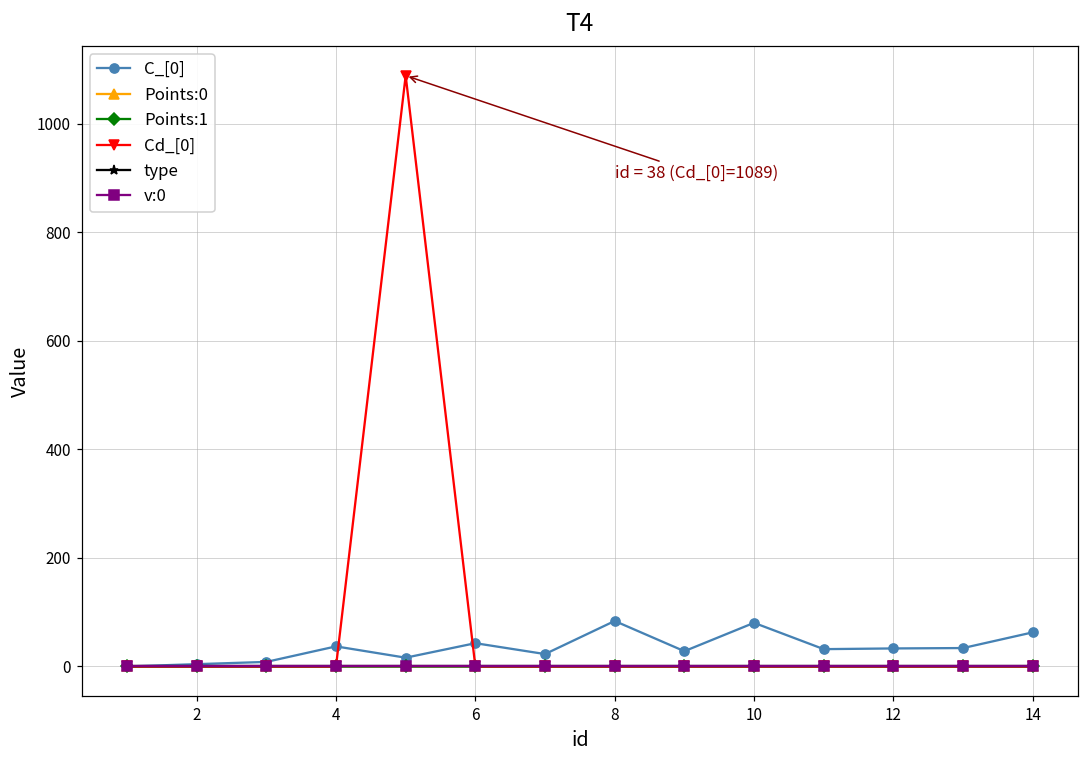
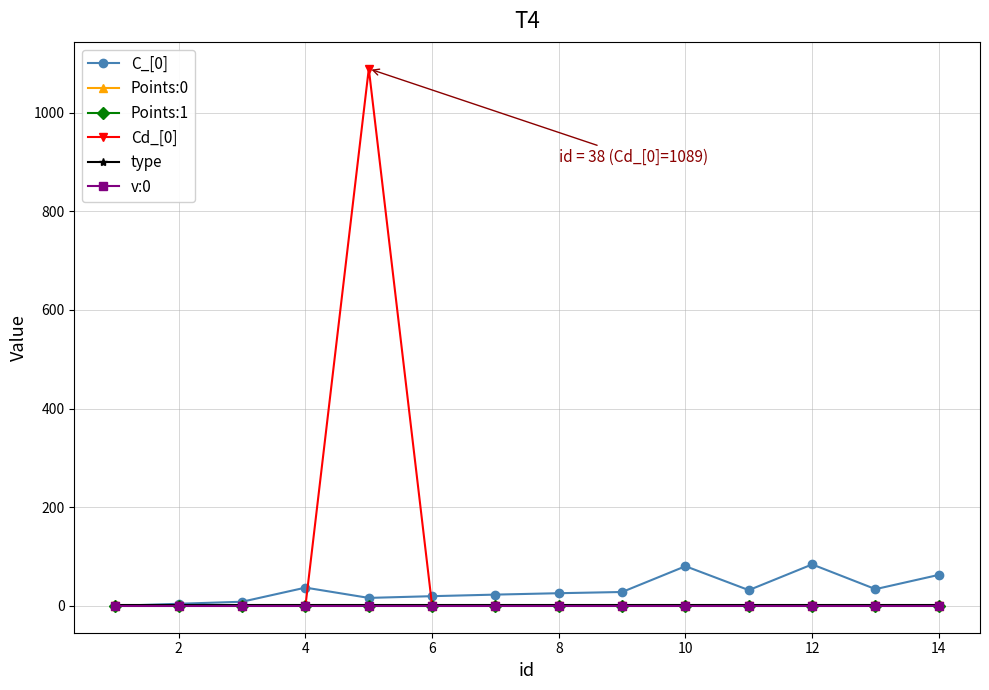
C_[0], 6: 40 -> 20
C_[0], 8: 80 -> 30
C_[0], 12: 30 -> 80
